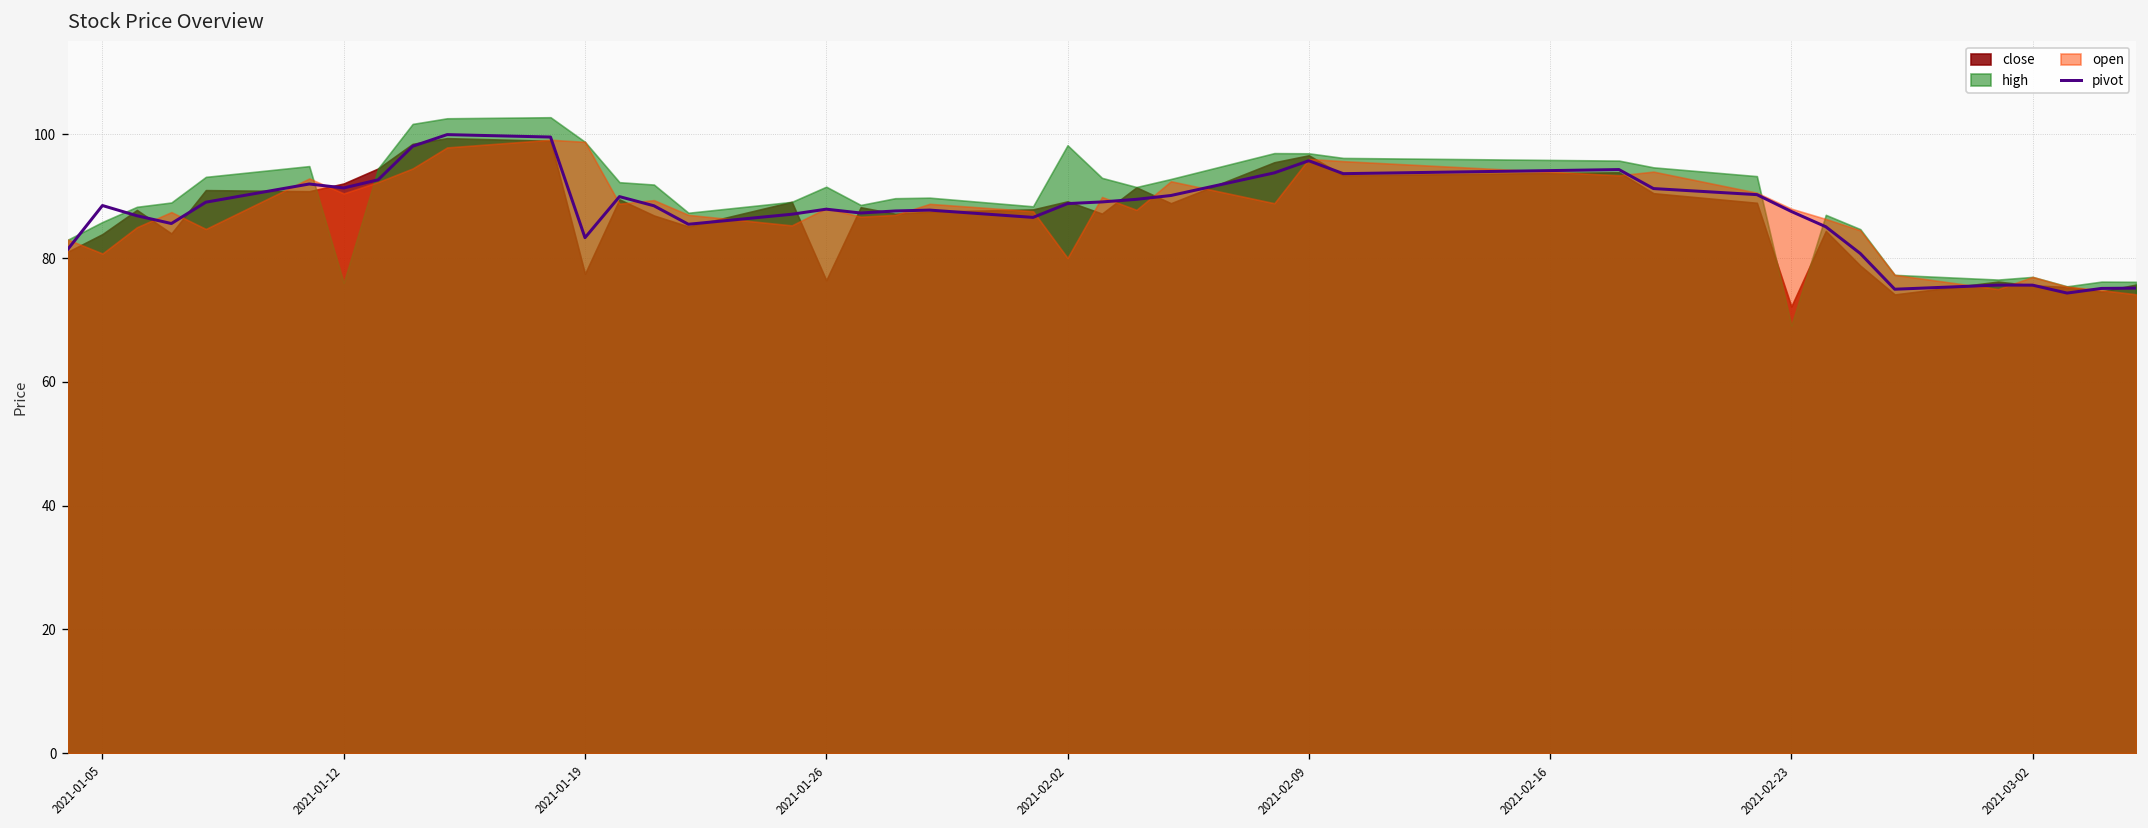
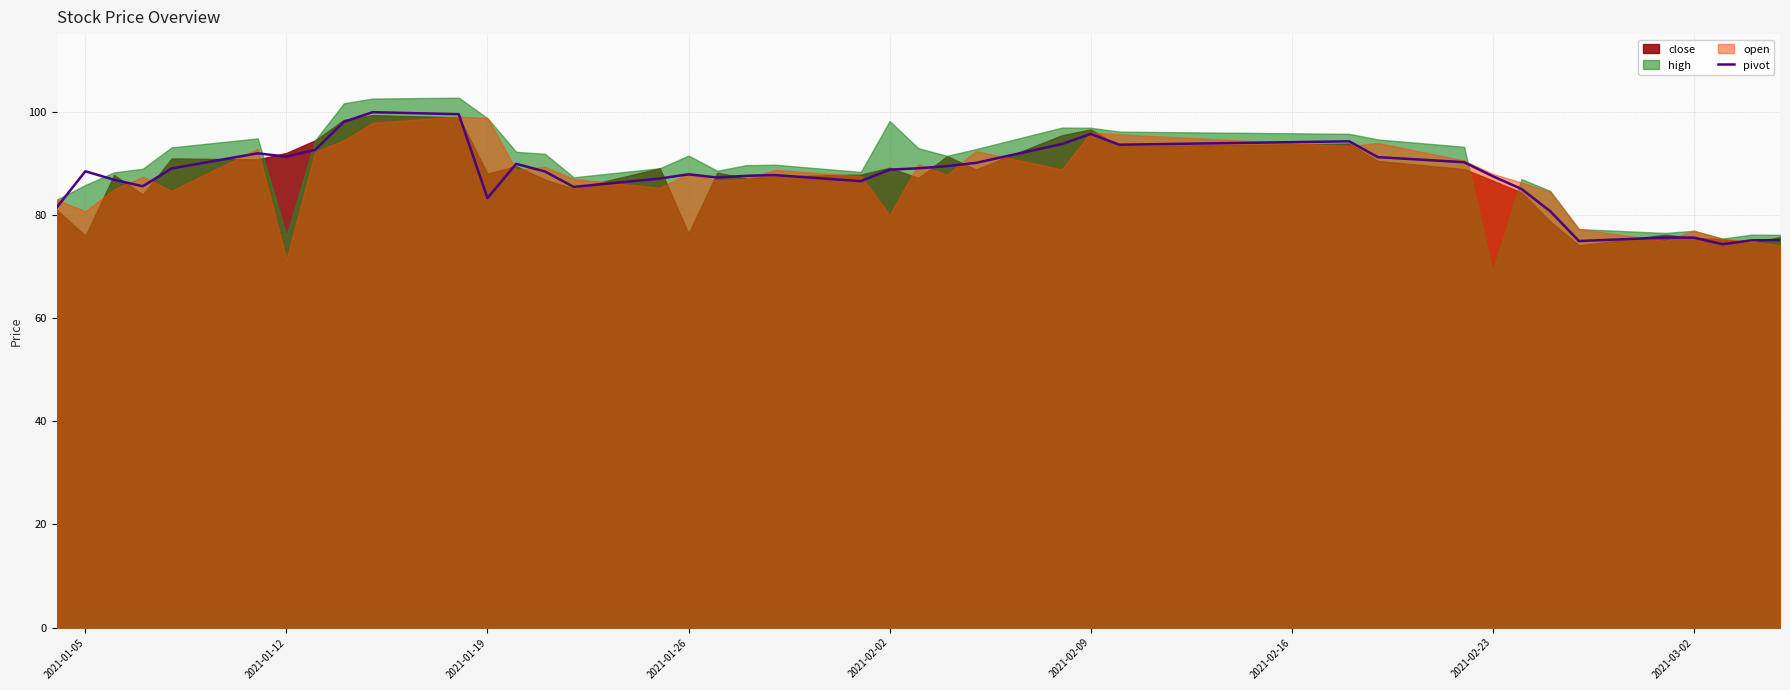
close, 2021-01-05: 84 -> 76
open, 2021-01-12: 90 -> 71
close, 2021-01-19: 77 -> 88
close, 2021-02-23: 72 -> 87
